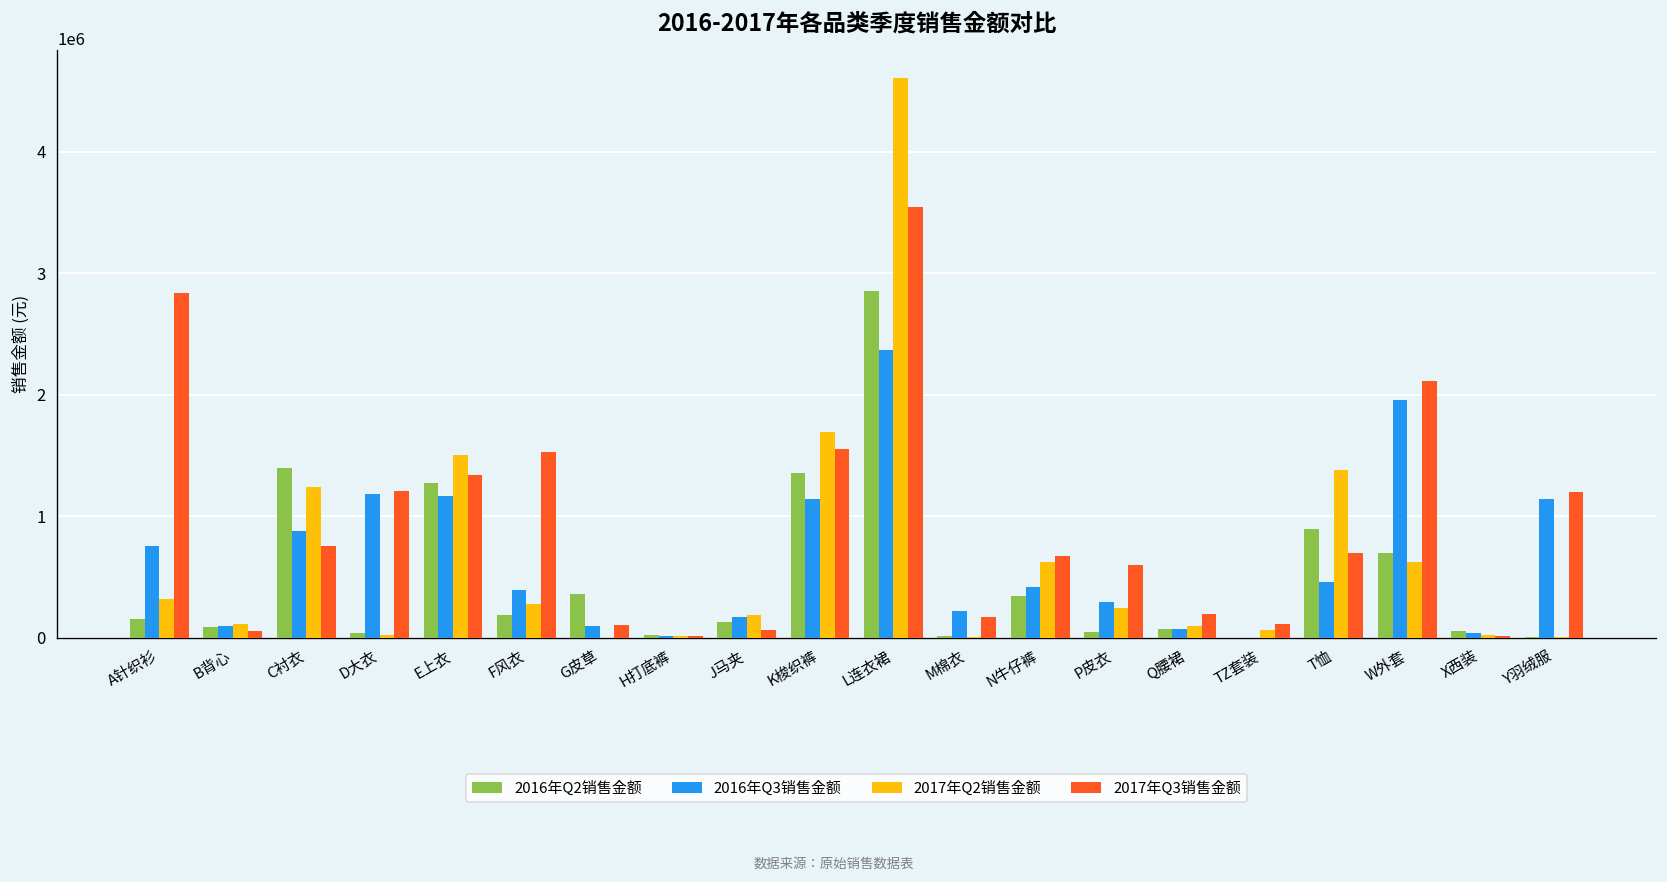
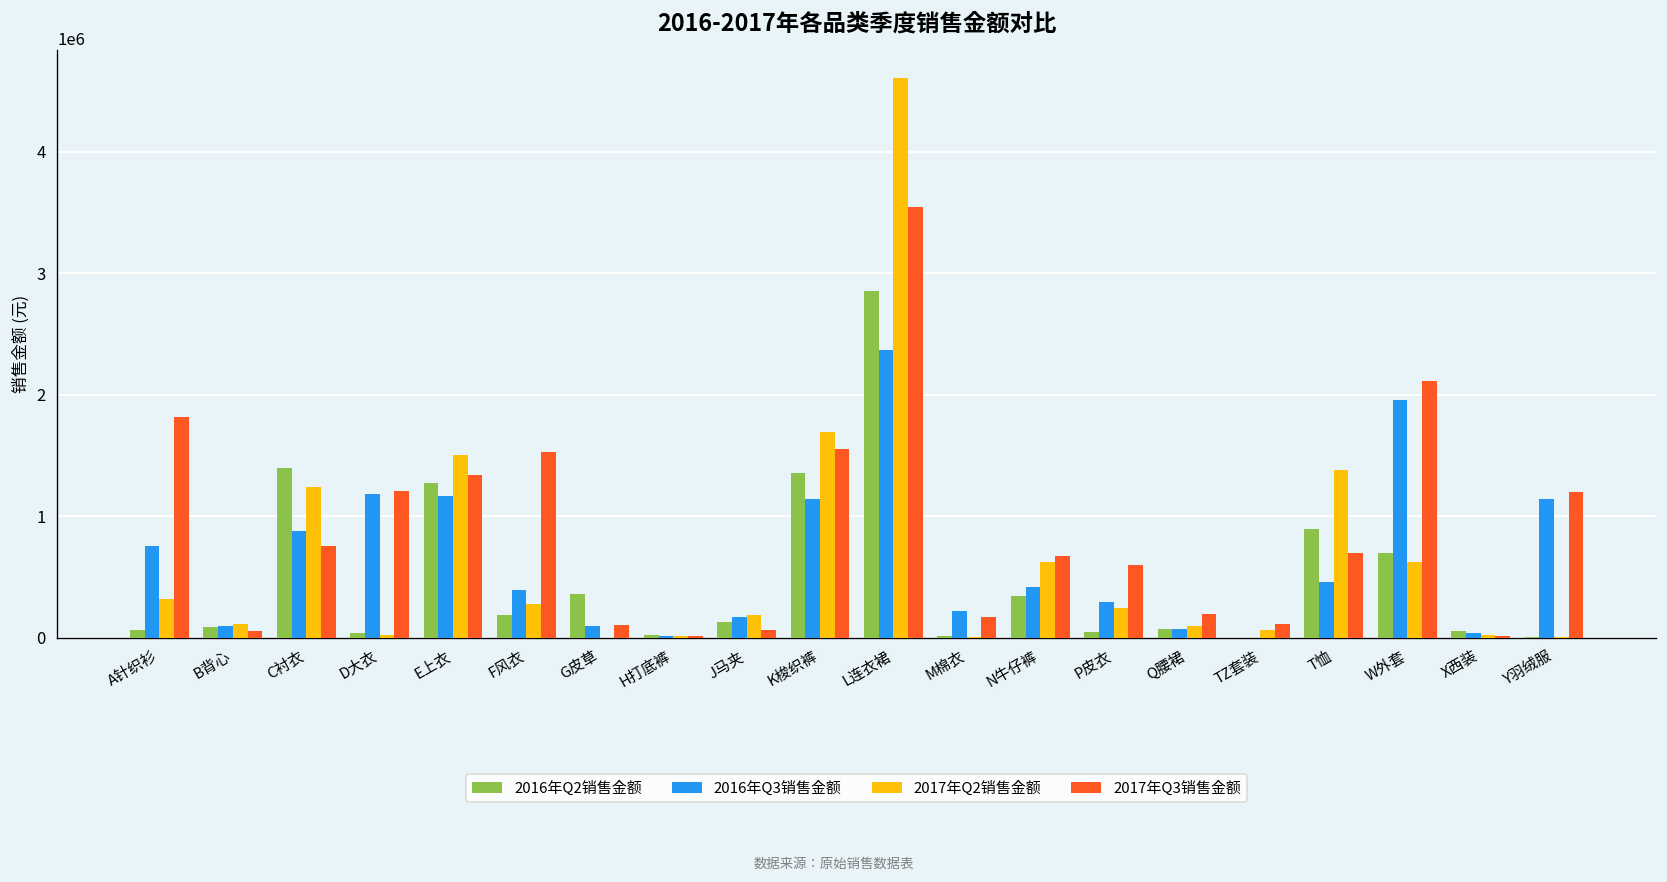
2016年Q2销售金额, A针织衫: 160000 -> 70000
2017年Q3销售金额, A针织衫: 2840000 -> 1810000
